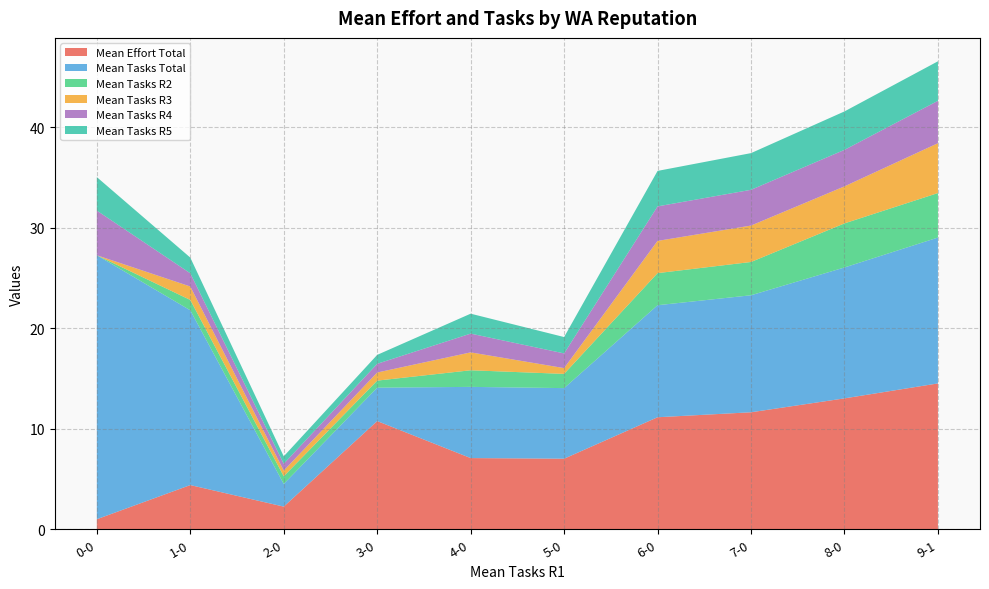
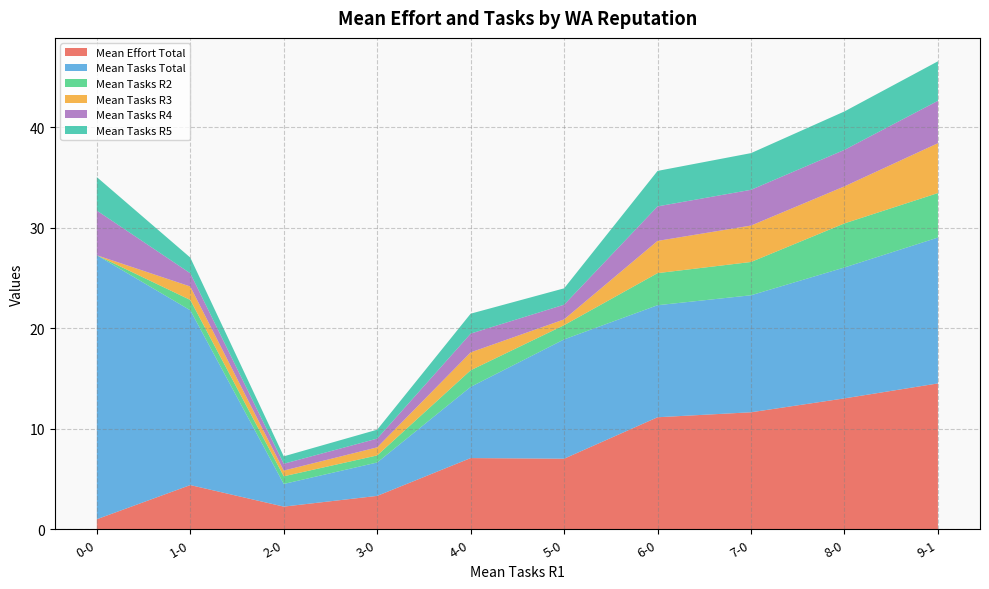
Mean Effort Total, 3-0: 10.8 -> 3.3
Mean Tasks Total, 5-0: 7.0 -> 11.9
